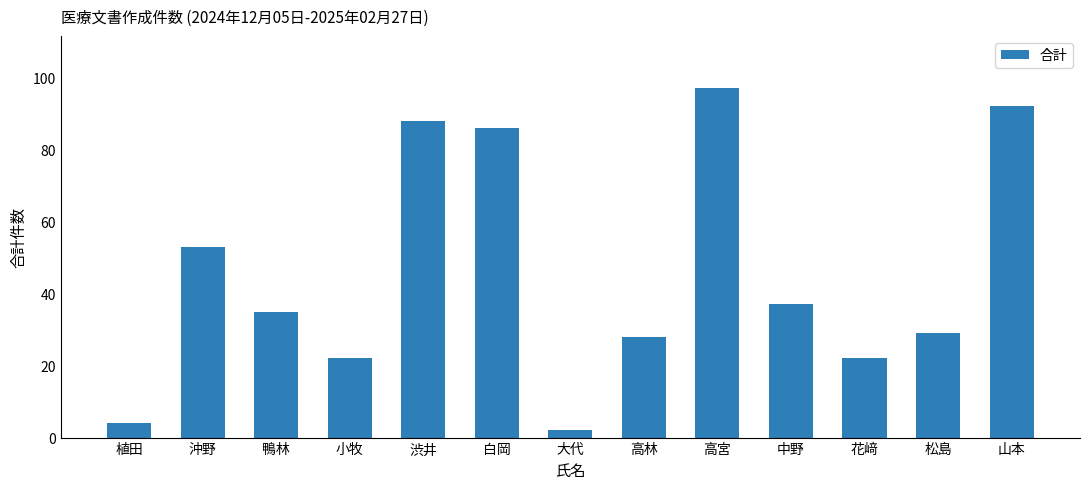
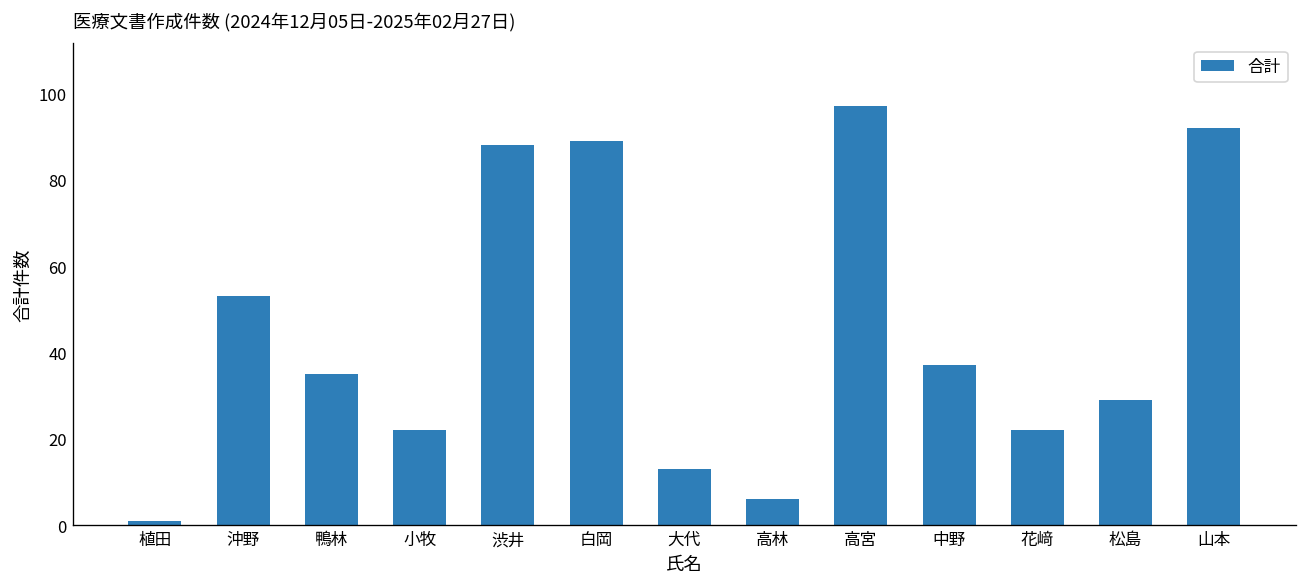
植田: 4 -> 1
白岡: 86 -> 89
大代: 2 -> 13
高林: 28 -> 6
